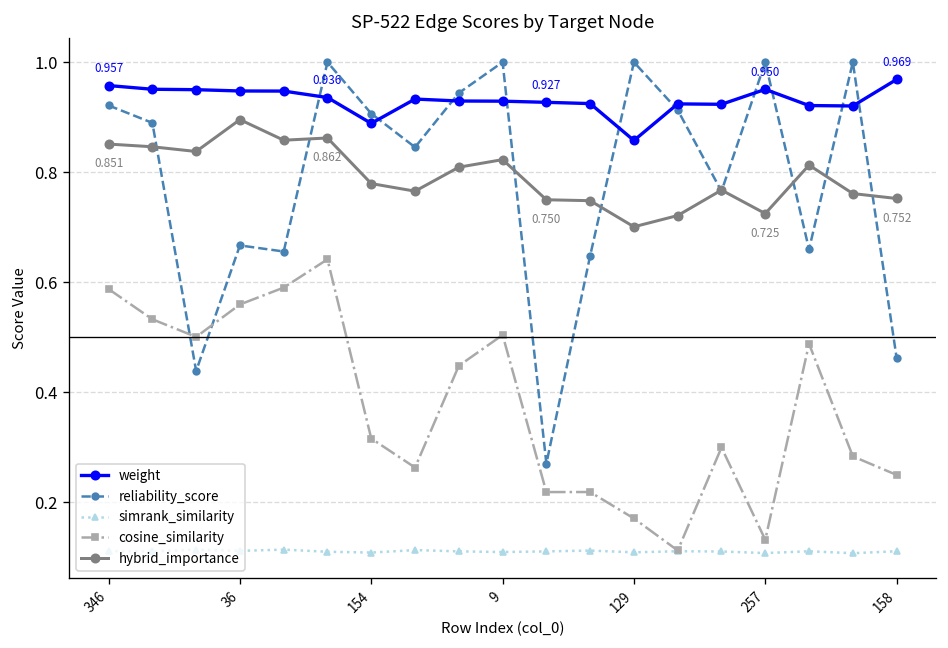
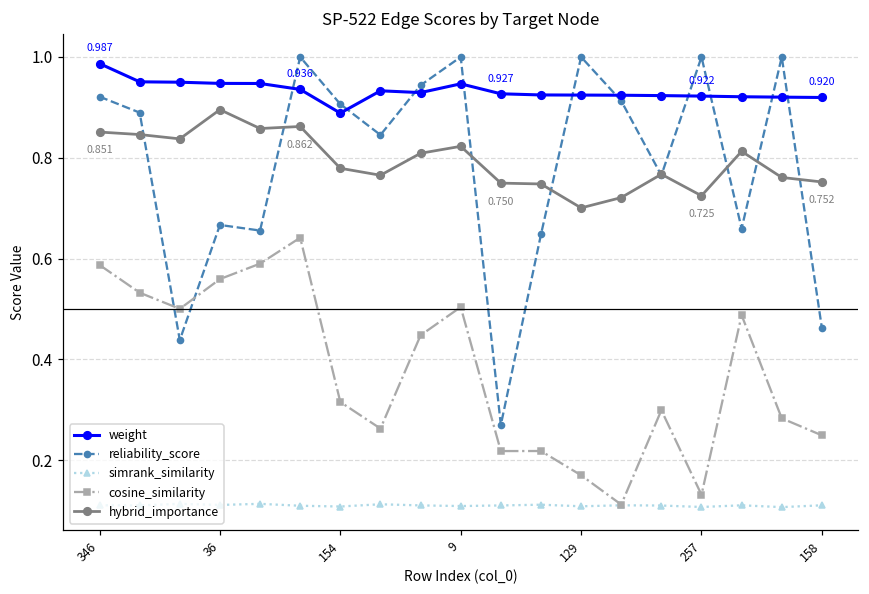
weight, 346: 0.957 -> 0.987
weight, 9: 0.93 -> 0.95
weight, 129: 0.86 -> 0.92
weight, 257: 0.950 -> 0.922
weight, 158: 0.969 -> 0.920
